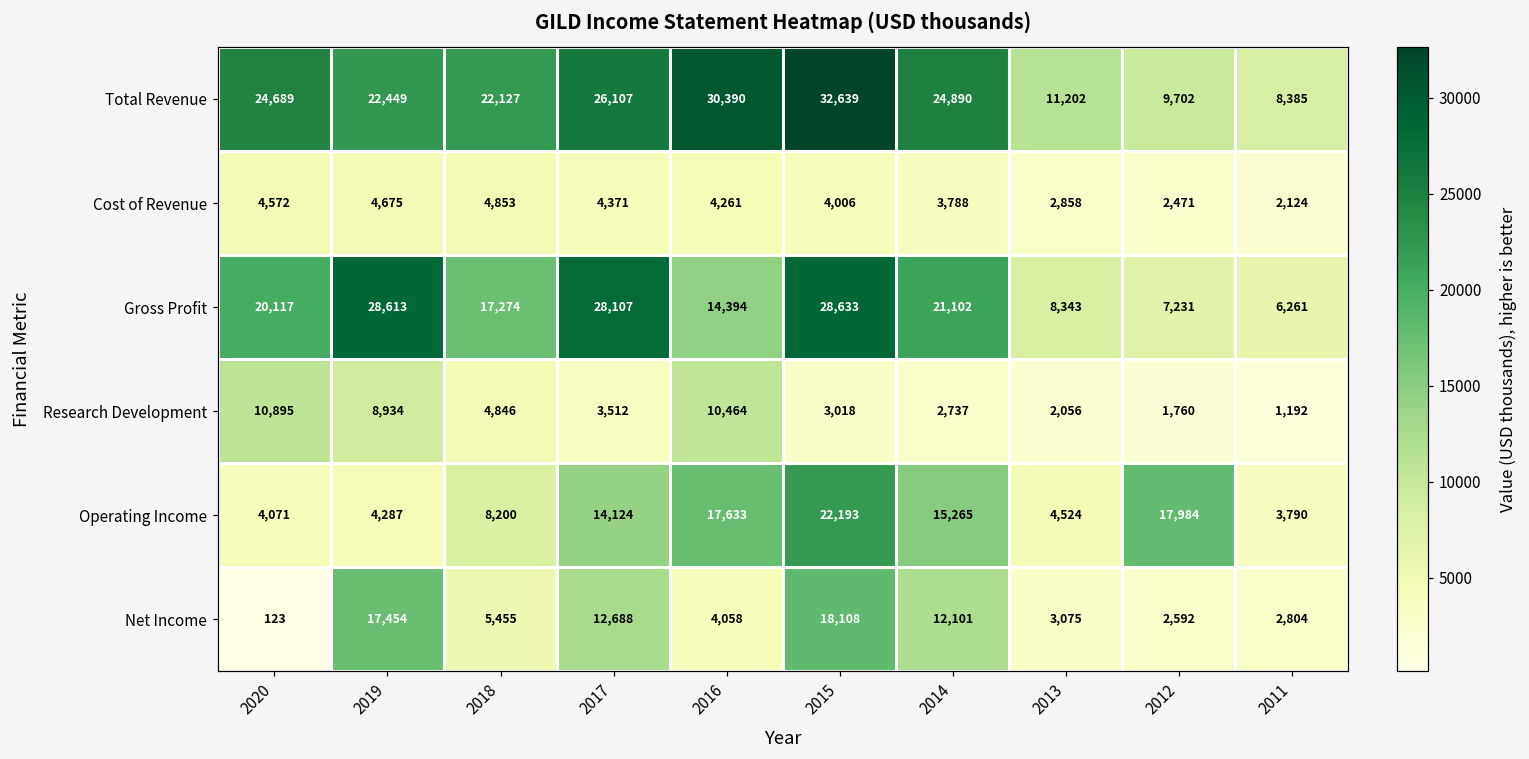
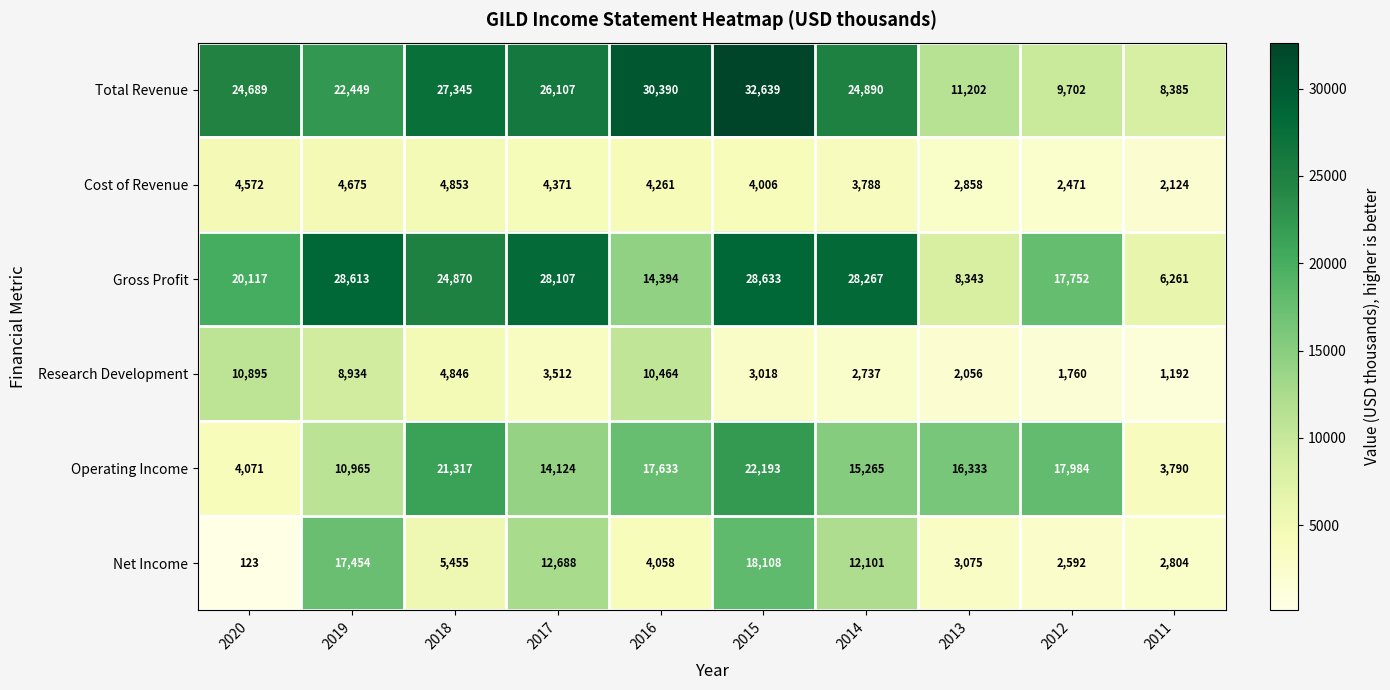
Total Revenue, 2018: 22,127 -> 27,345
Gross Profit, 2018: 17,274 -> 24,870
Gross Profit, 2014: 21,102 -> 28,267
Gross Profit, 2012: 7,231 -> 17,752
Operating Income, 2019: 4,287 -> 10,965
Operating Income, 2018: 8,200 -> 21,317
Operating Income, 2013: 4,524 -> 16,333
